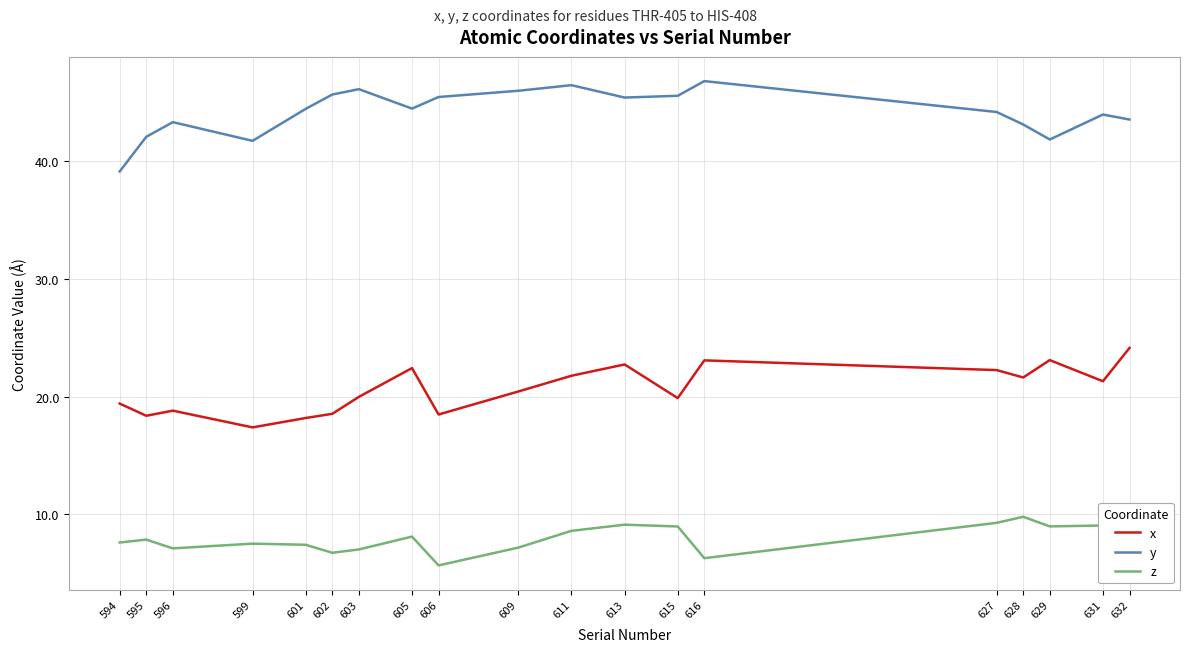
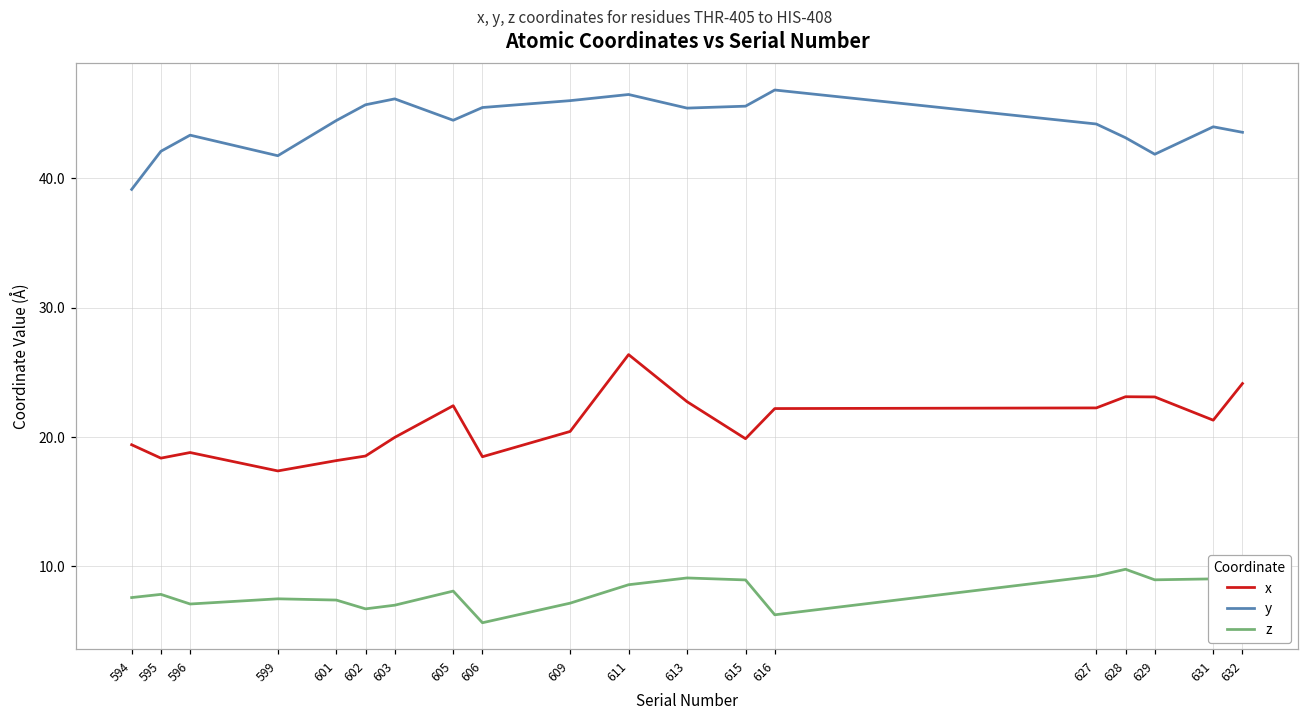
x, 611: 21.8 -> 26.4
x, 616: 23.1 -> 22.2
x, 628: 21.6 -> 23.1
